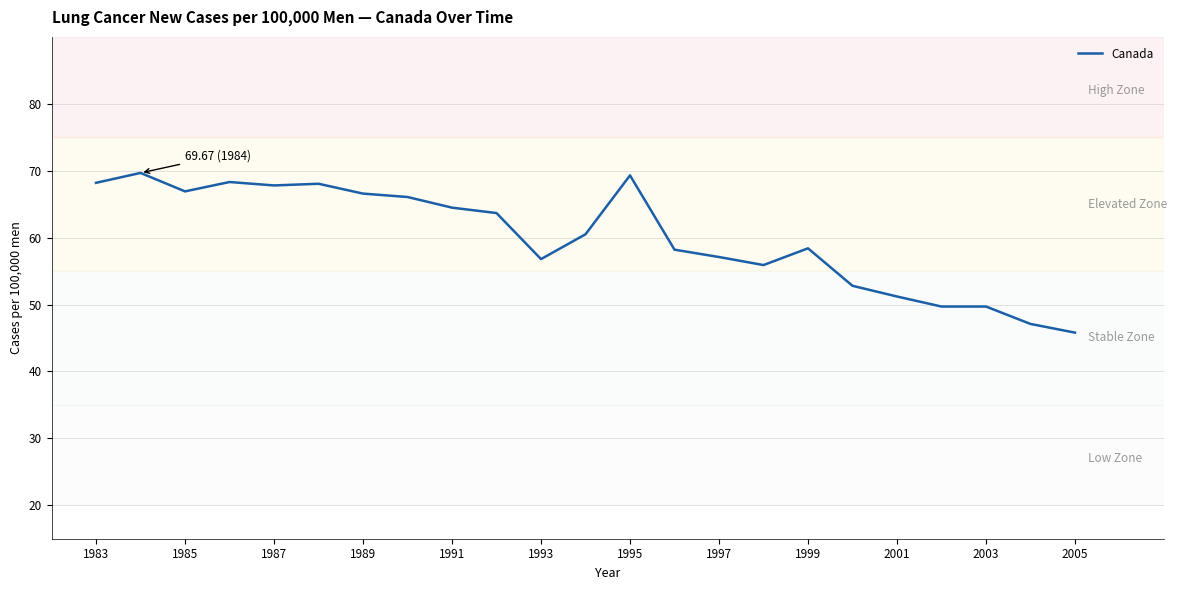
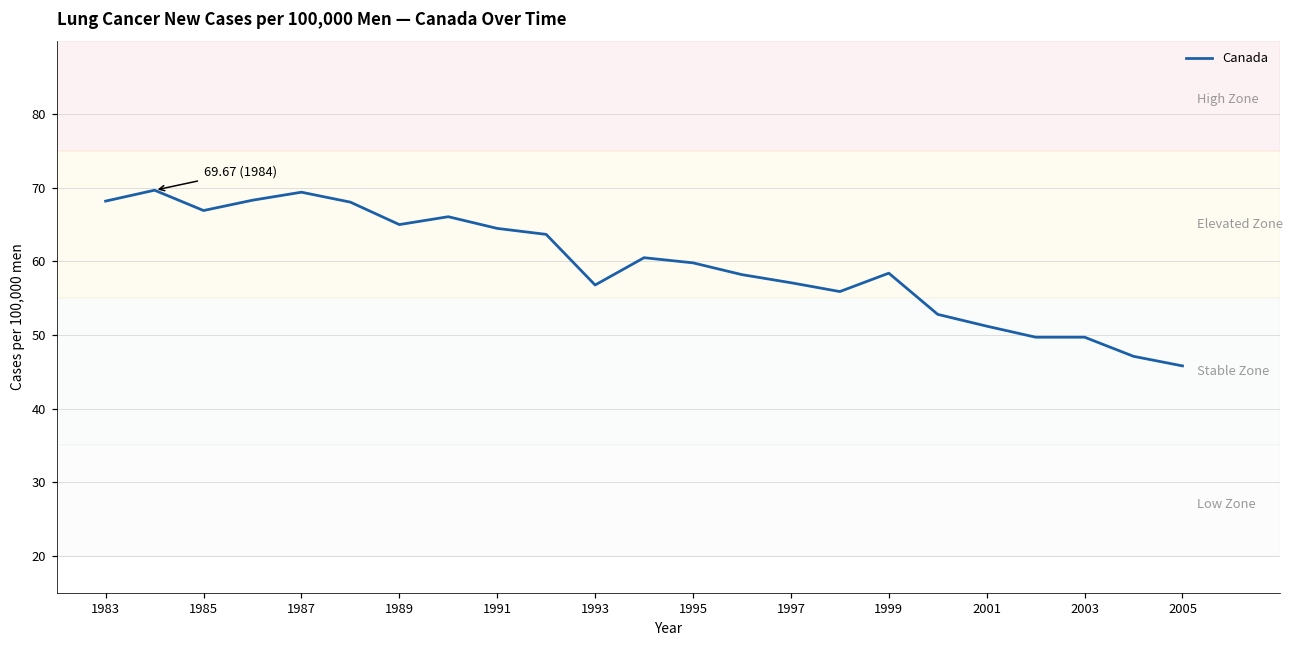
1987: 68 -> 69
1989: 67 -> 65
1995: 69 -> 60
